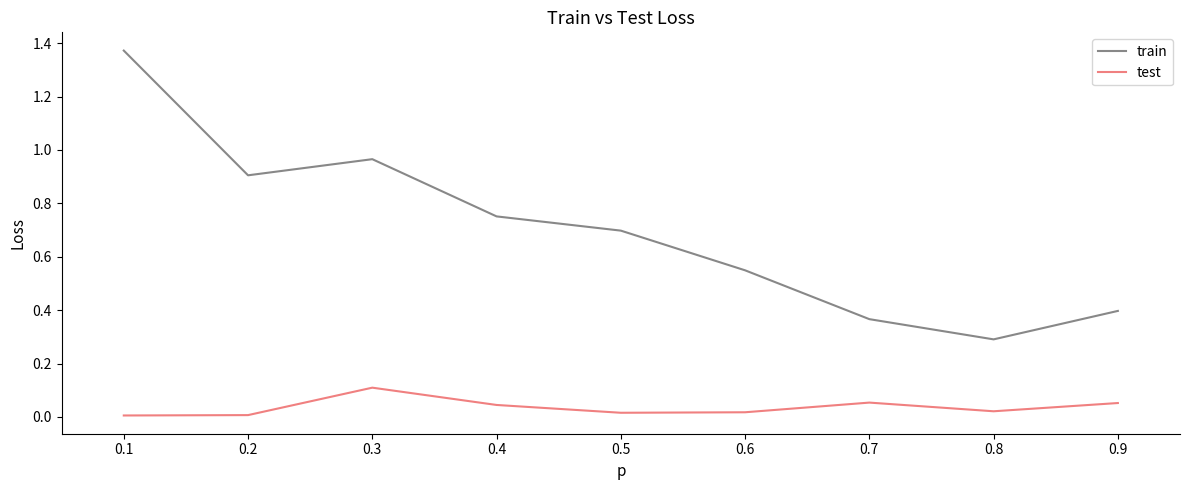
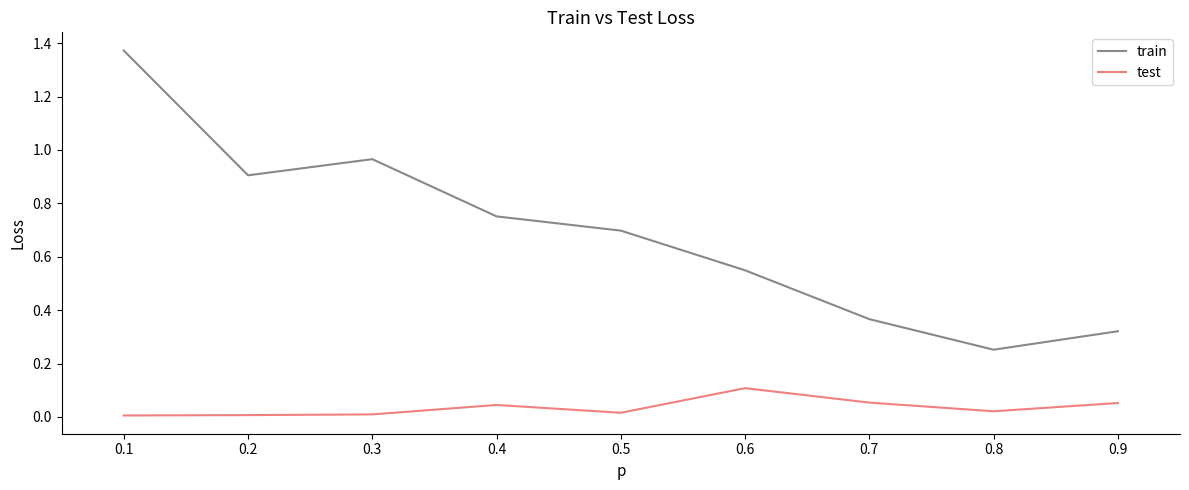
test, 0.3: 0.11 -> 0.01
test, 0.6: 0.02 -> 0.11
train, 0.8: 0.29 -> 0.25
train, 0.9: 0.40 -> 0.32
